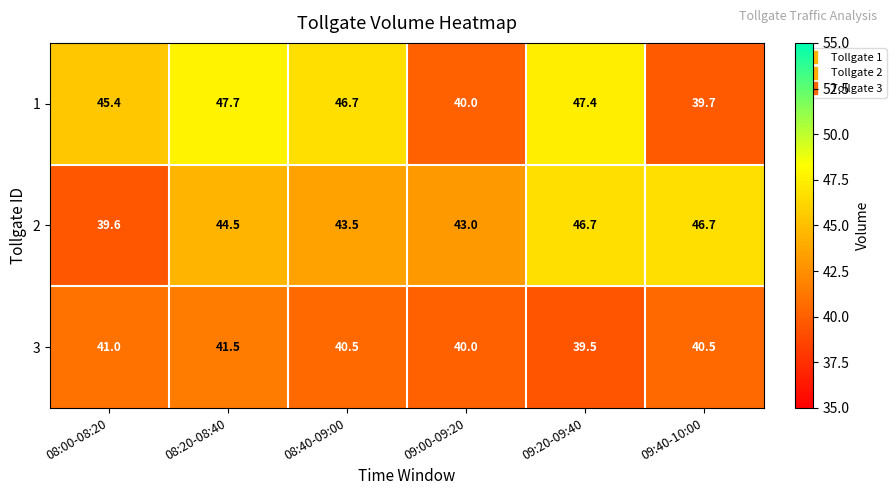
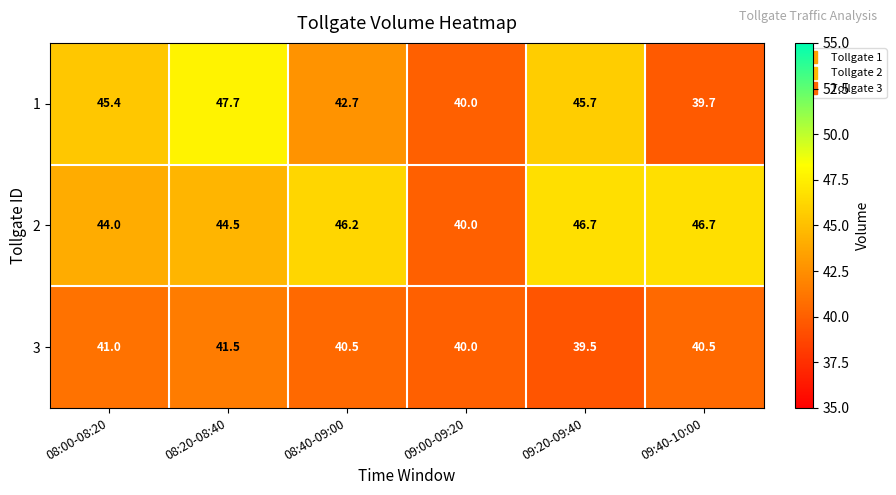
1, 08:40-09:00: 46.7 -> 42.7
1, 09:20-09:40: 47.4 -> 45.7
2, 08:00-08:20: 39.6 -> 44.0
2, 08:40-09:00: 43.5 -> 46.2
2, 09:00-09:20: 43.0 -> 40.0
